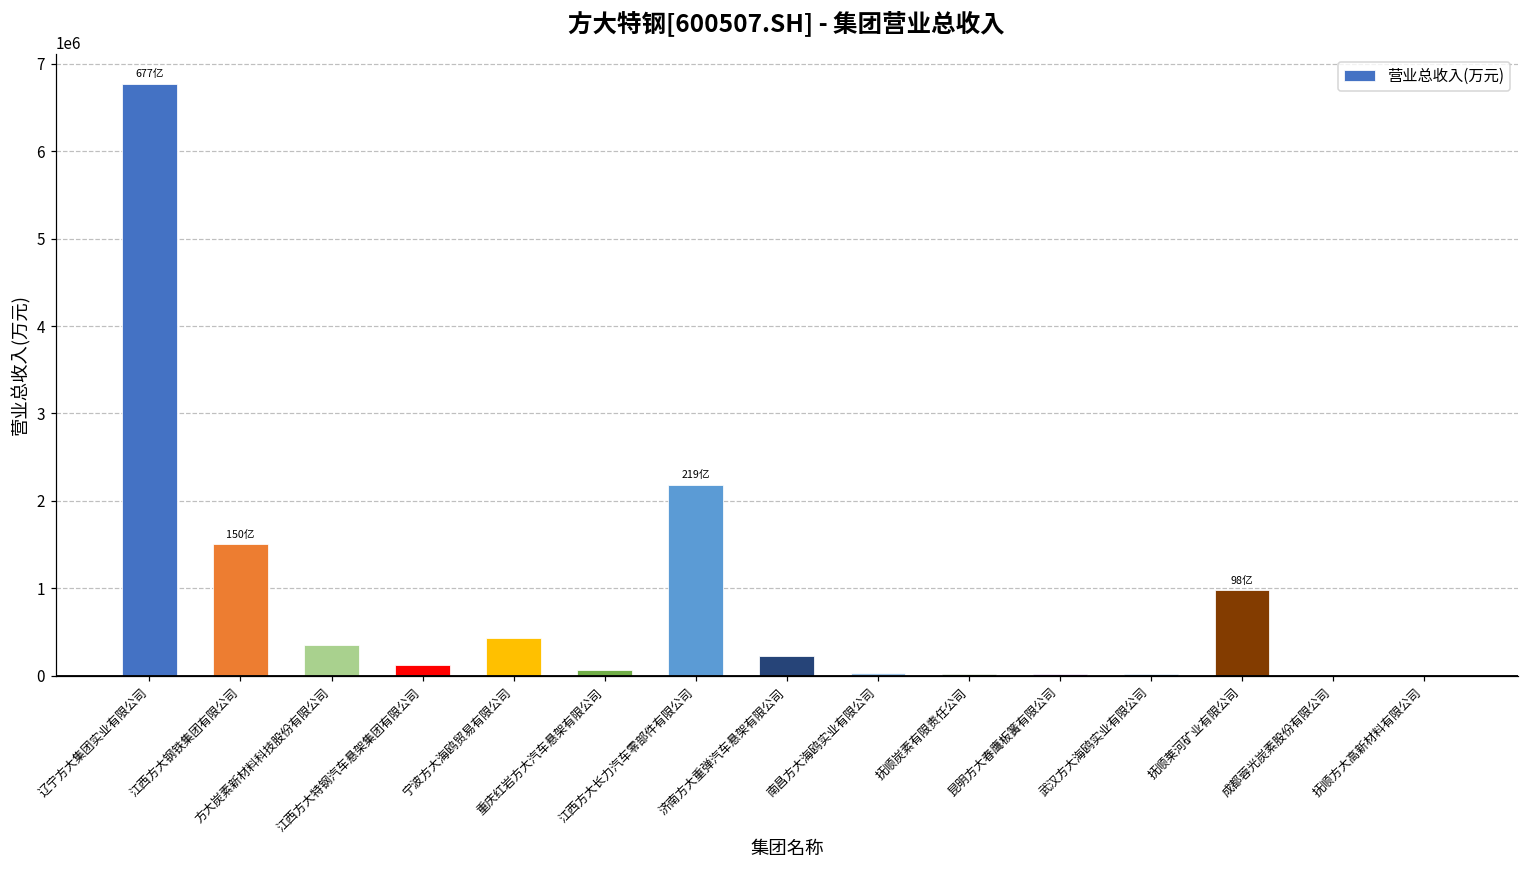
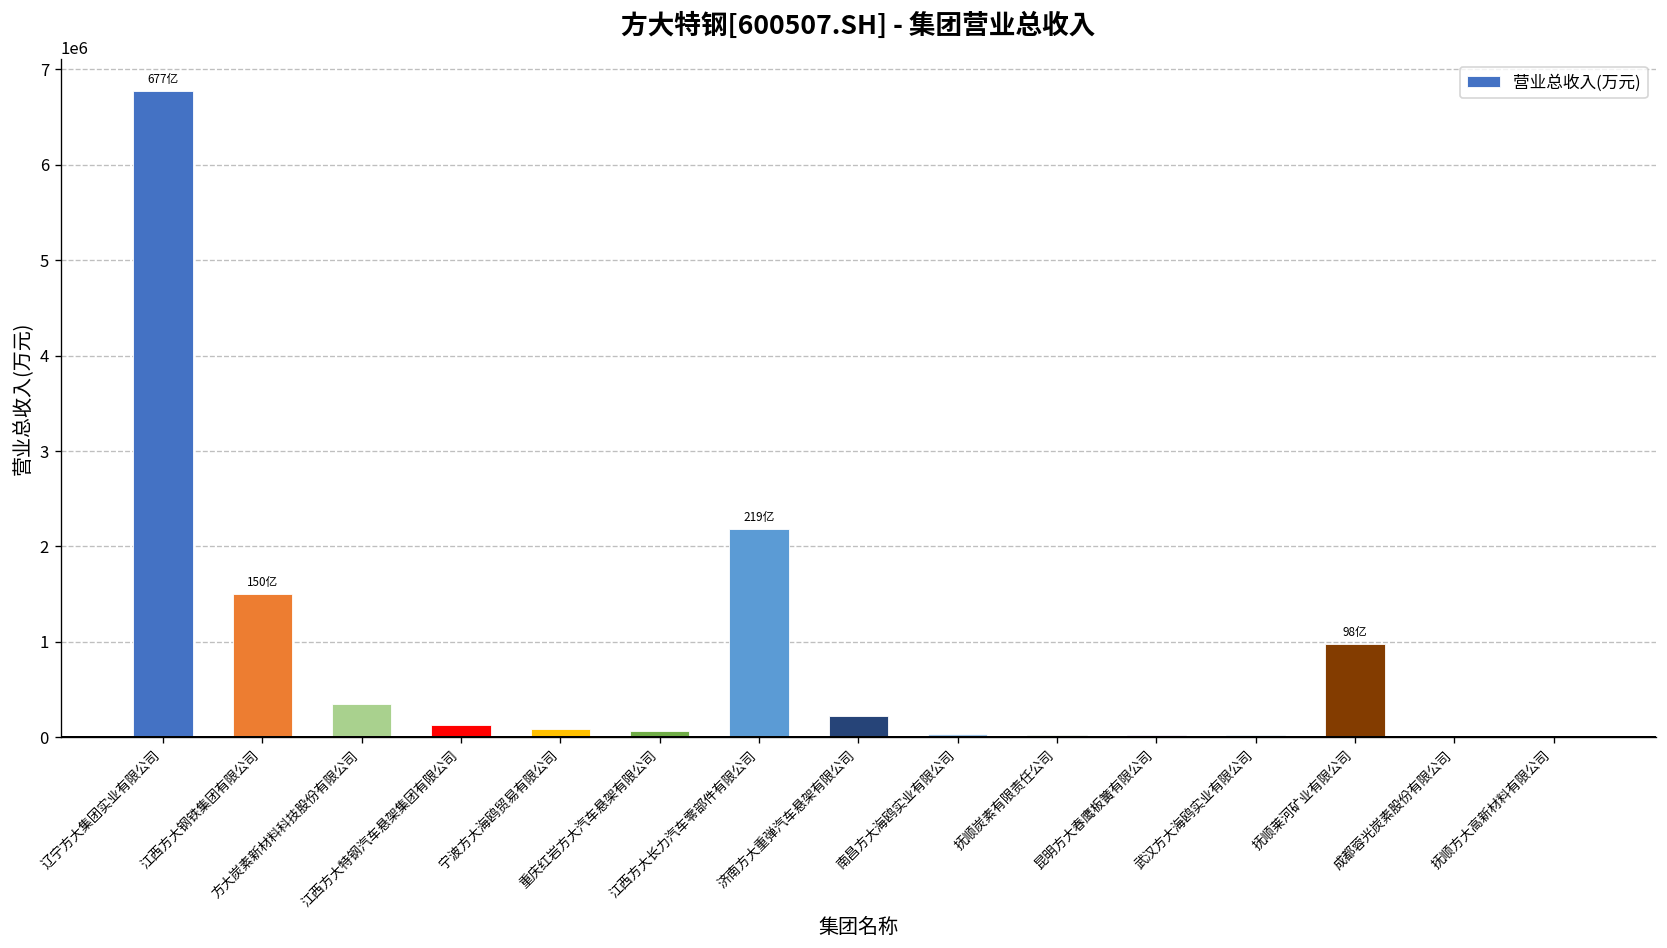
宁波方大海鸥贸易有限公司: 400000 -> 100000
